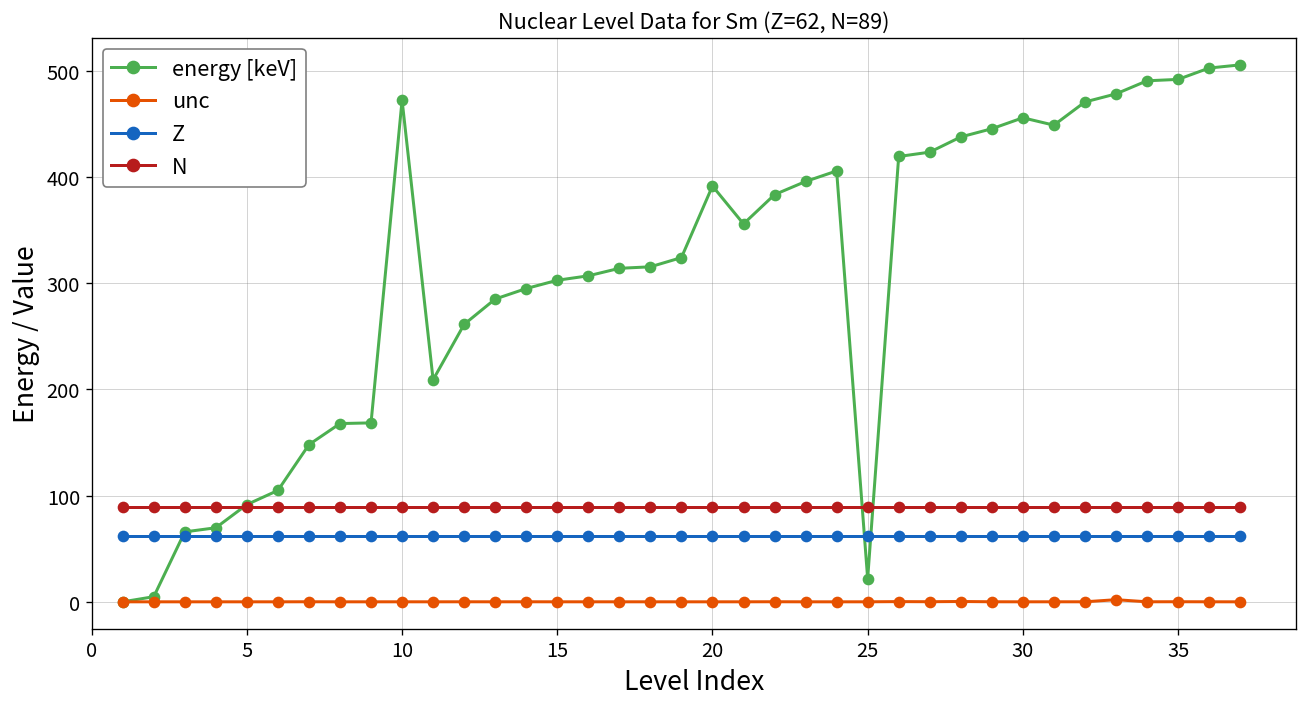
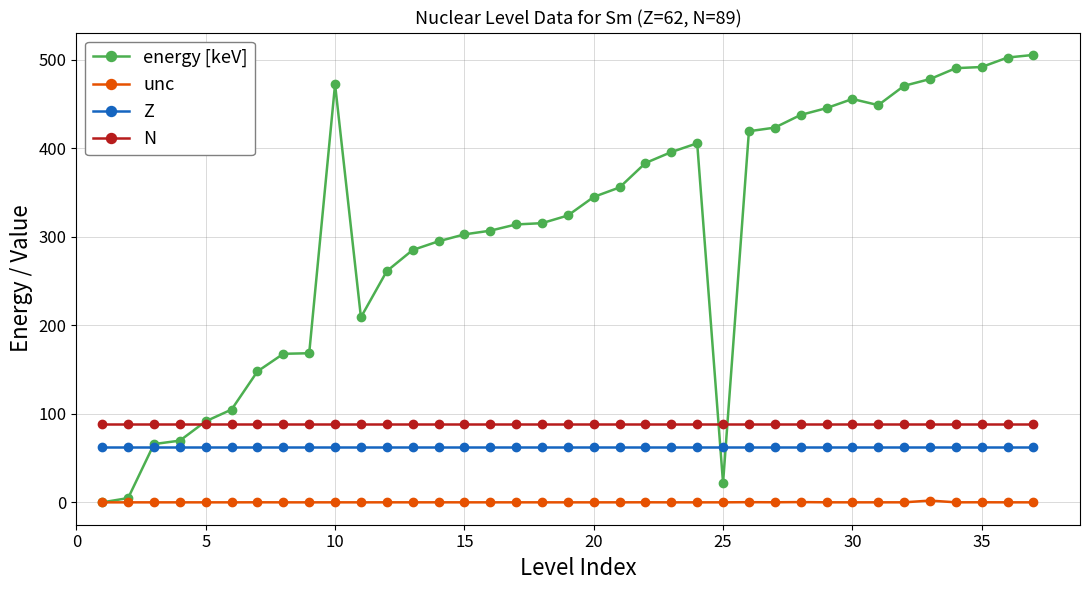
energy [keV], 20: 390 -> 340
